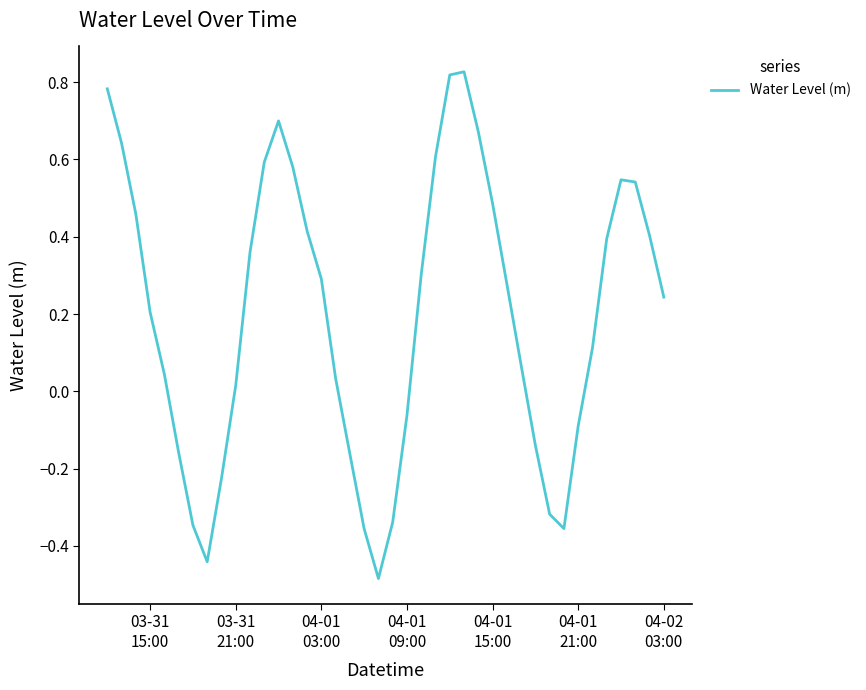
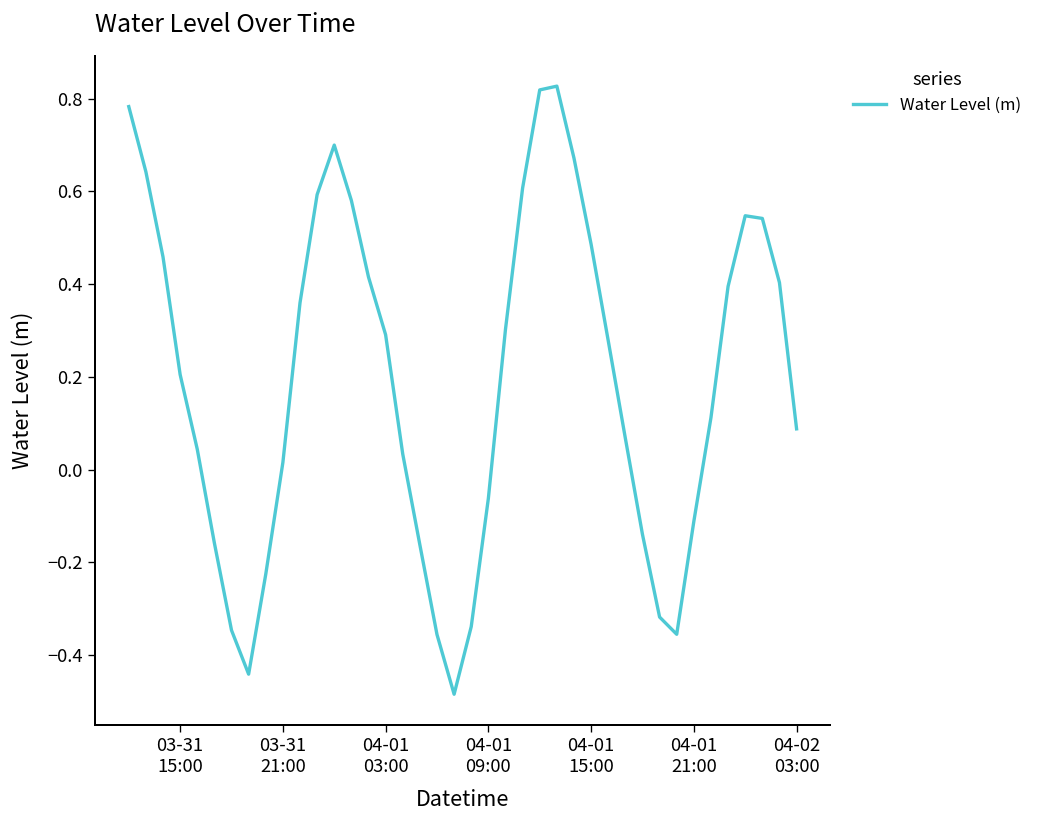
04-01 21:00: -0.09 -> -0.11
04-02 03:00: 0.24 -> 0.09
